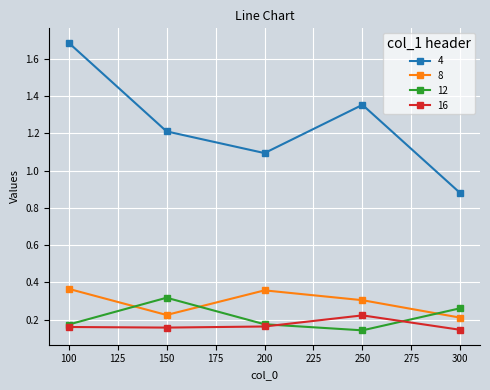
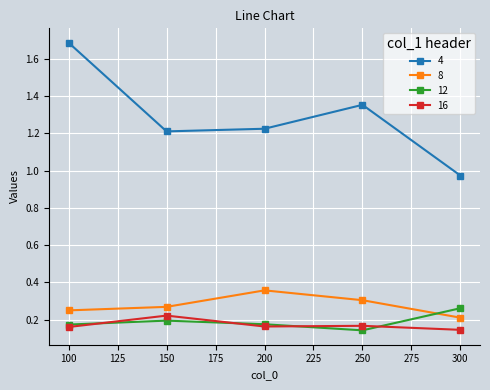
8, 100: 0.37 -> 0.25
8, 150: 0.23 -> 0.27
12, 150: 0.32 -> 0.20
16, 150: 0.16 -> 0.22
4, 200: 1.09 -> 1.22
16, 250: 0.22 -> 0.17
4, 300: 0.88 -> 0.97
